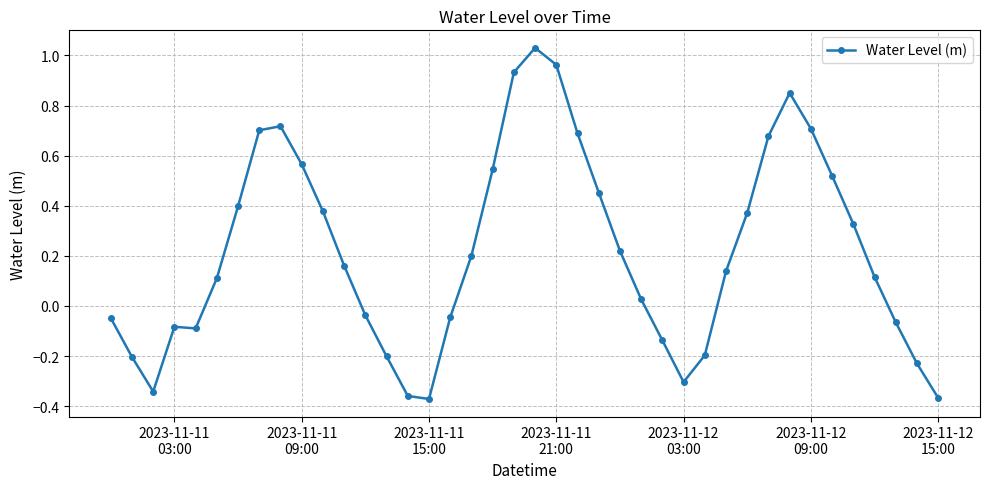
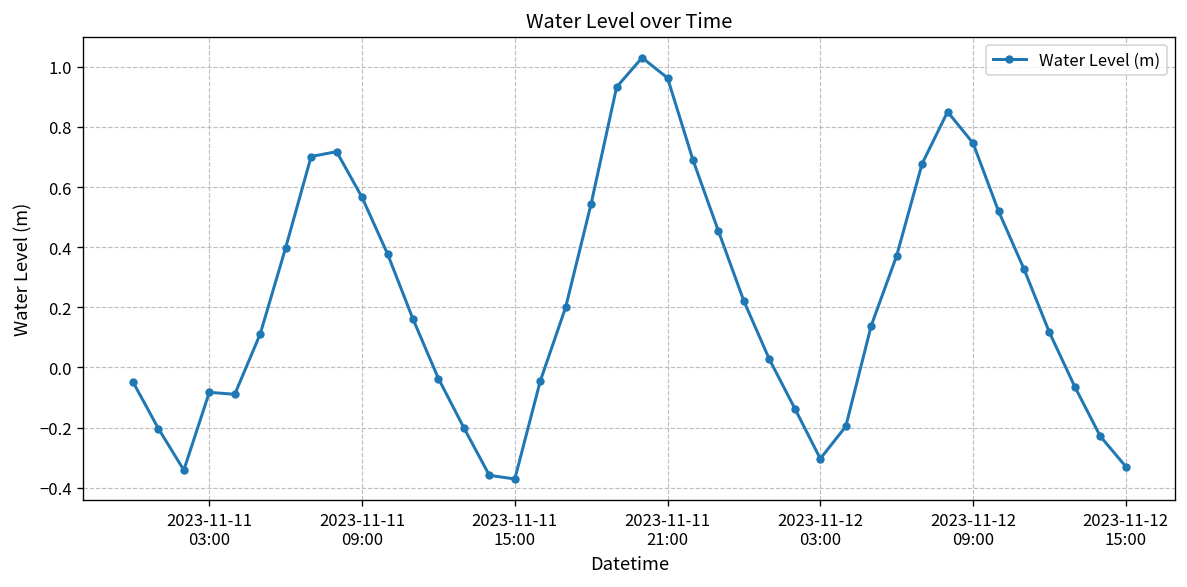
2023-11-12 09:00: 0.71 -> 0.75
2023-11-12 15:00: -0.37 -> -0.33
